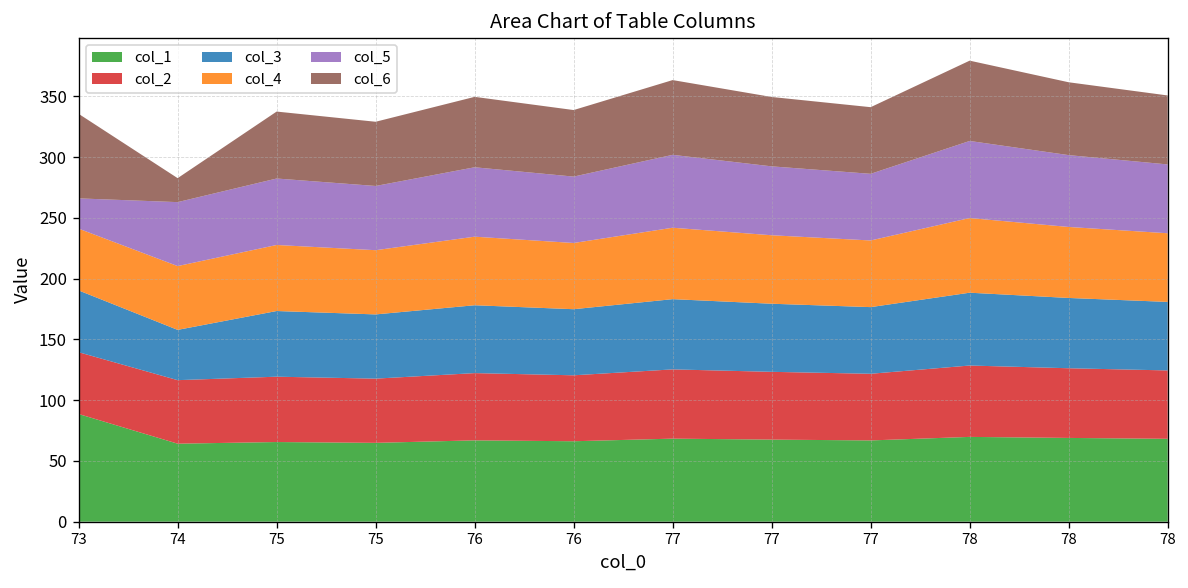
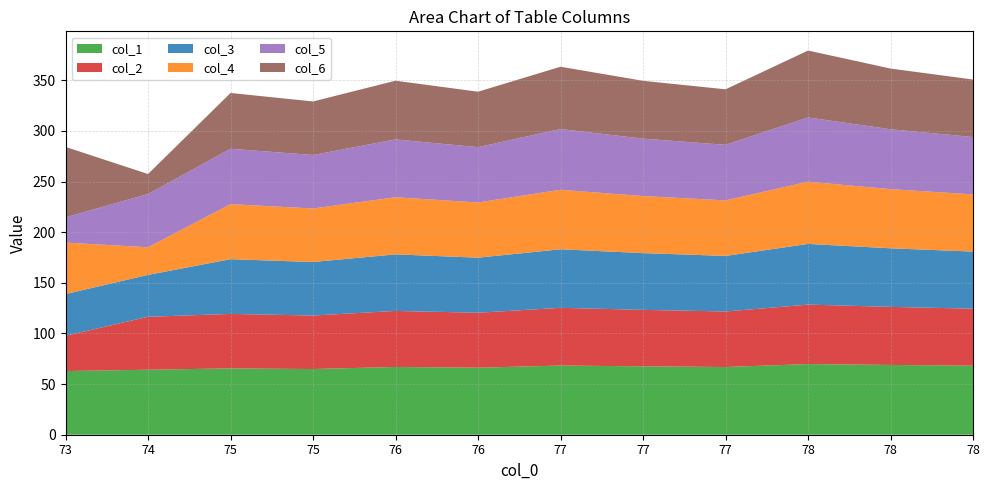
col_1, 73: 89 -> 63
col_2, 73: 51 -> 35
col_3, 73: 51 -> 41
col_4, 74: 52 -> 27
